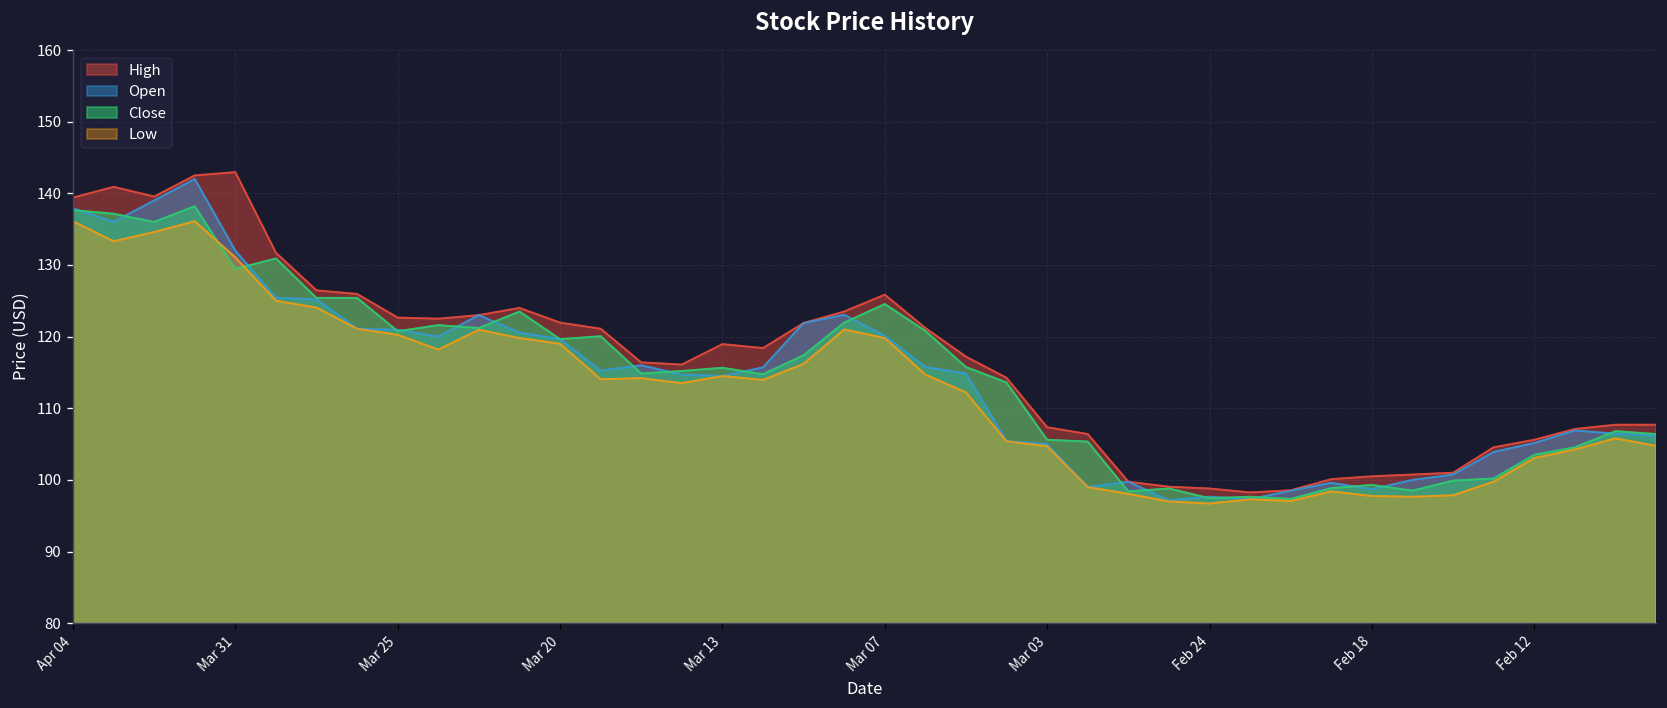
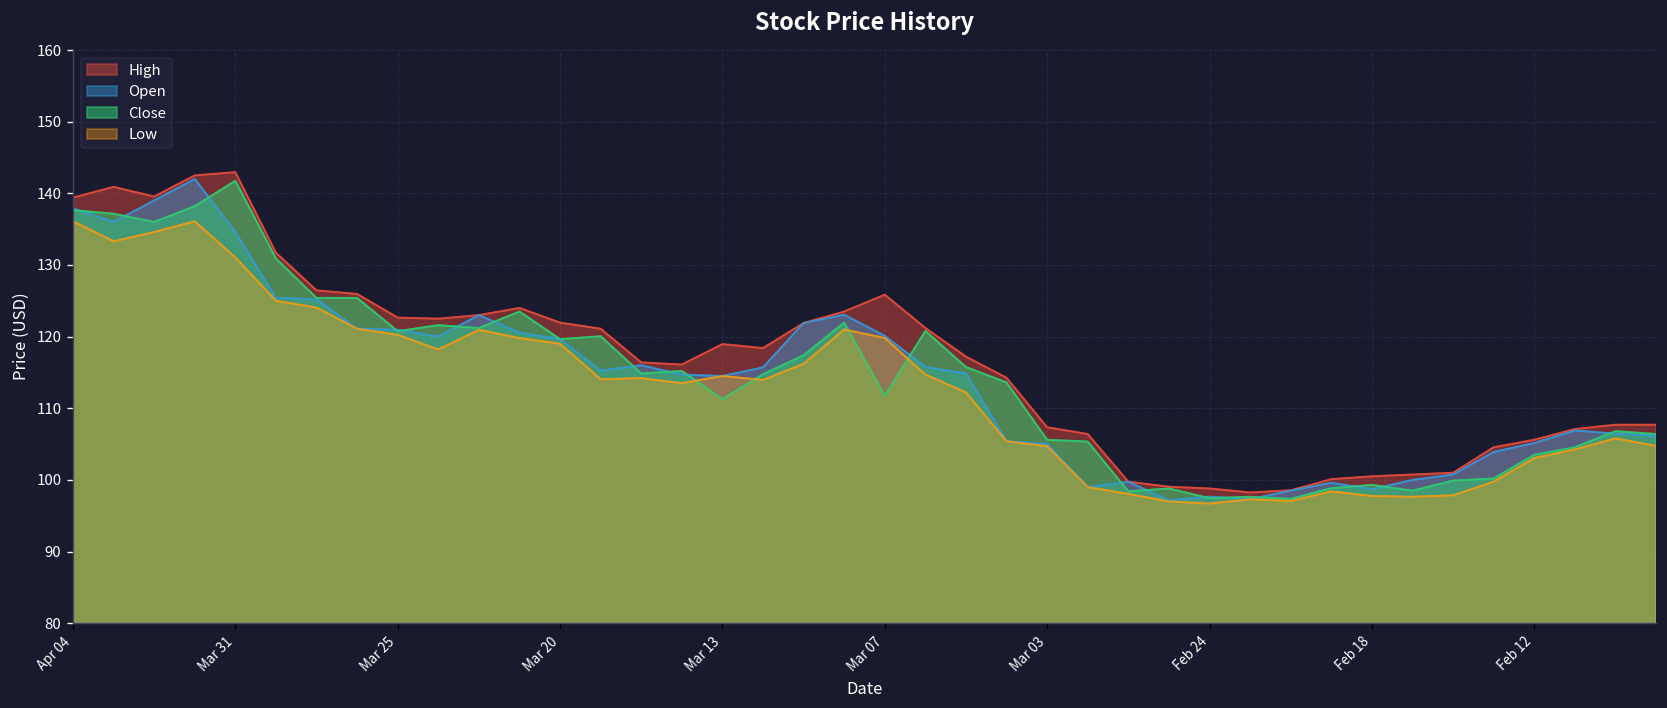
Open, Mar 31: 132 -> 135
Close, Mar 31: 129 -> 142
Close, Mar 13: 116 -> 111
Close, Mar 07: 125 -> 112
